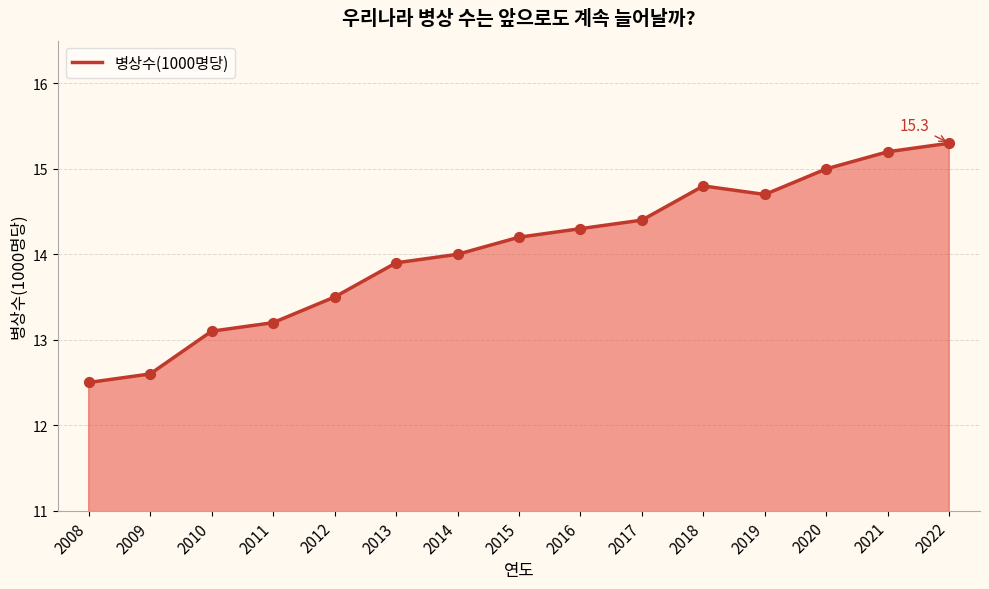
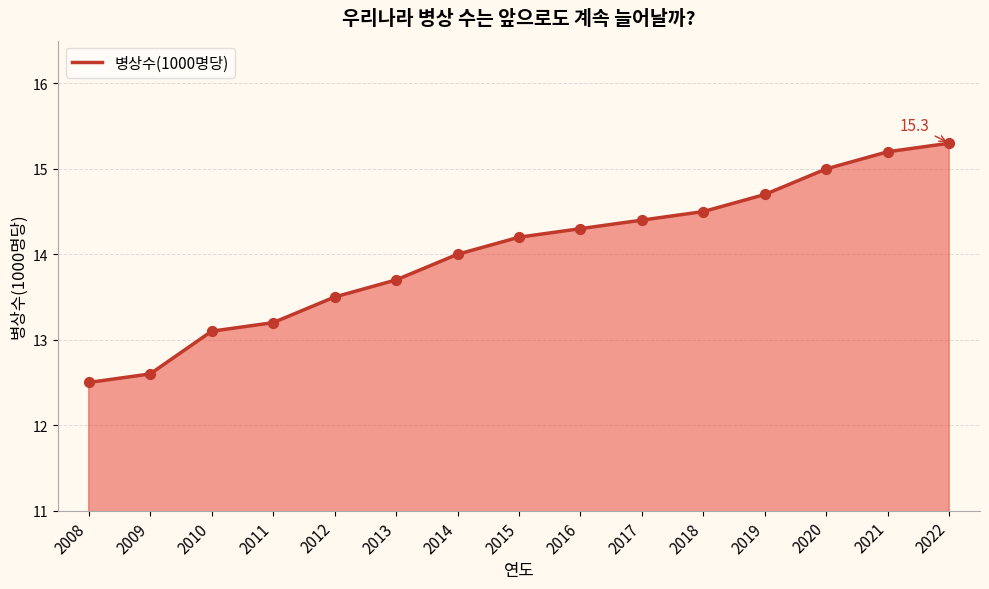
2013: 13.9 -> 13.7
2018: 14.8 -> 14.5
